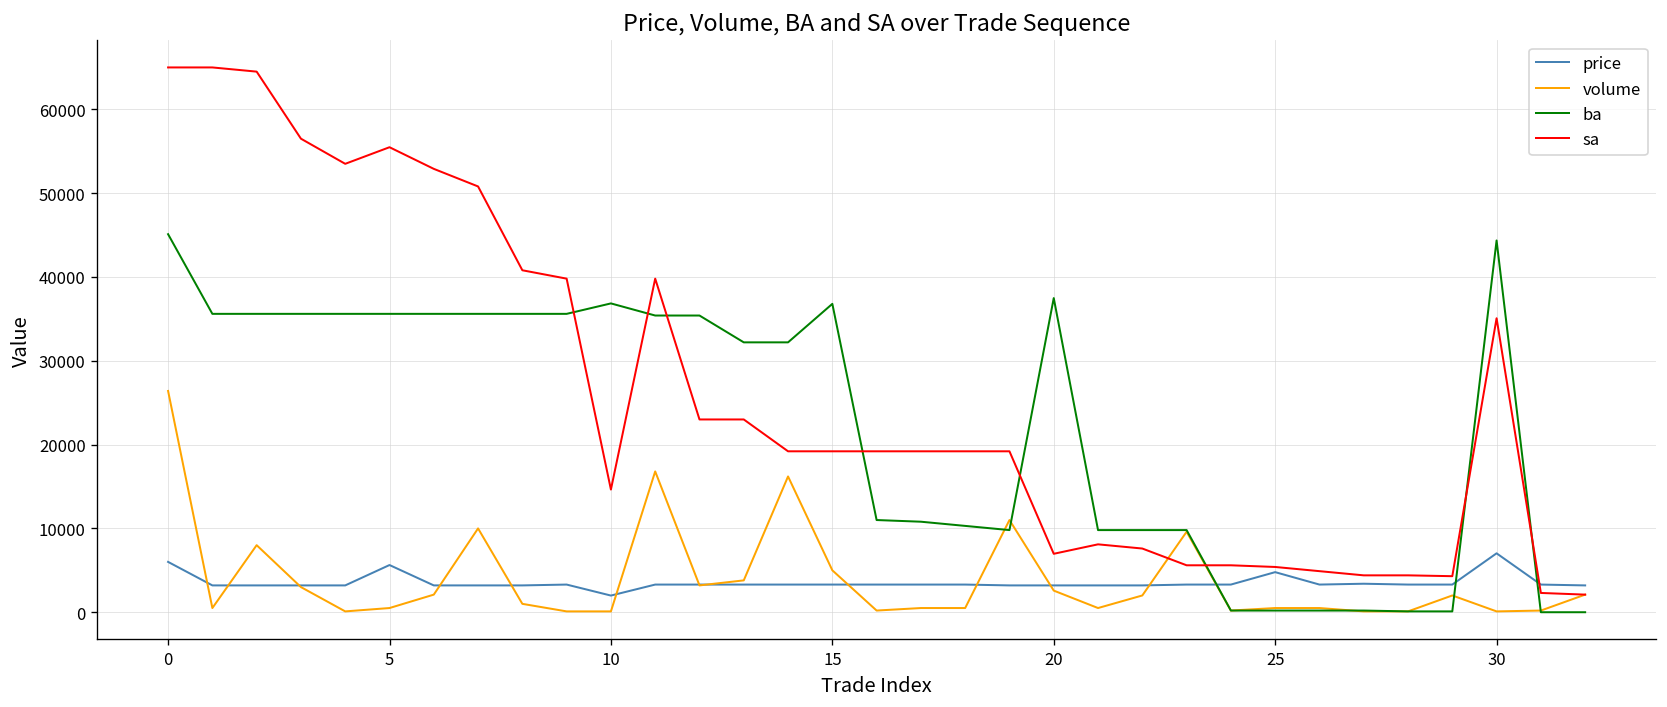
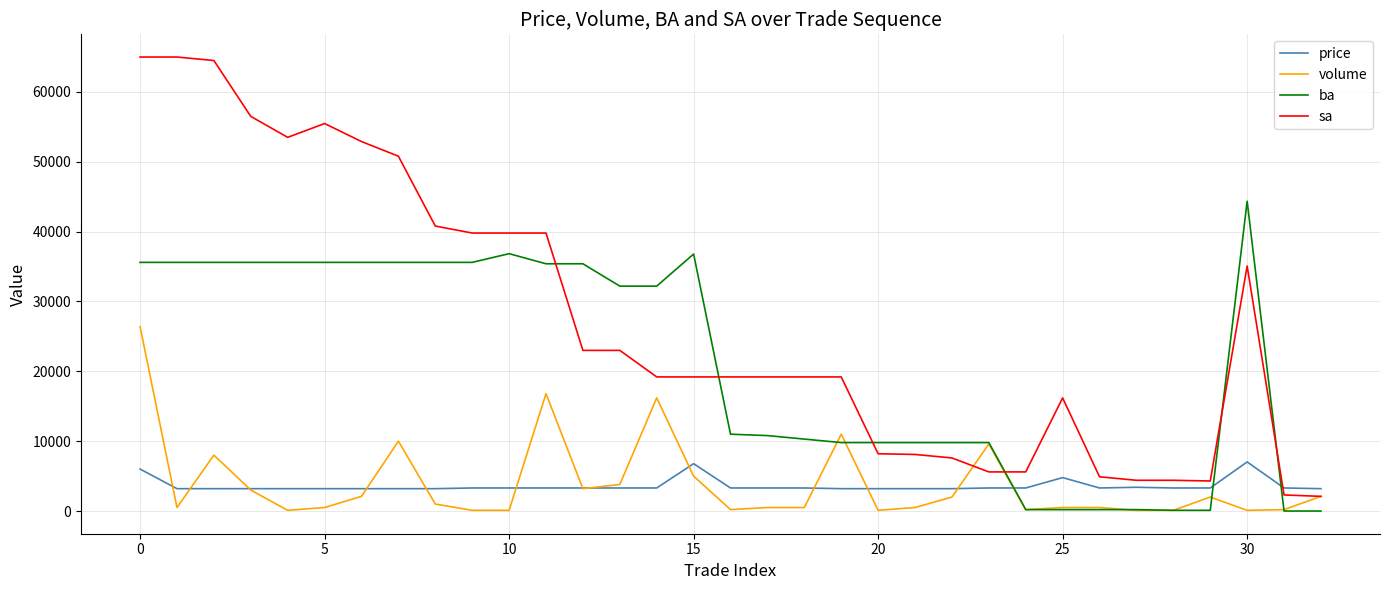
ba, 0: 45000 -> 36000
price, 5: 6000 -> 3000
price, 10: 2000 -> 3000
sa, 10: 15000 -> 40000
price, 15: 3000 -> 7000
volume, 20: 3000 -> 0
ba, 20: 37000 -> 10000
sa, 20: 7000 -> 8000
sa, 25: 5000 -> 16000
